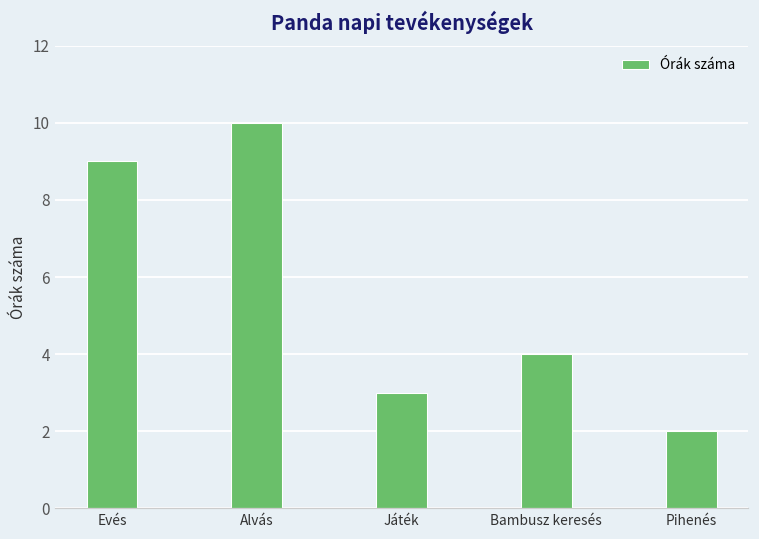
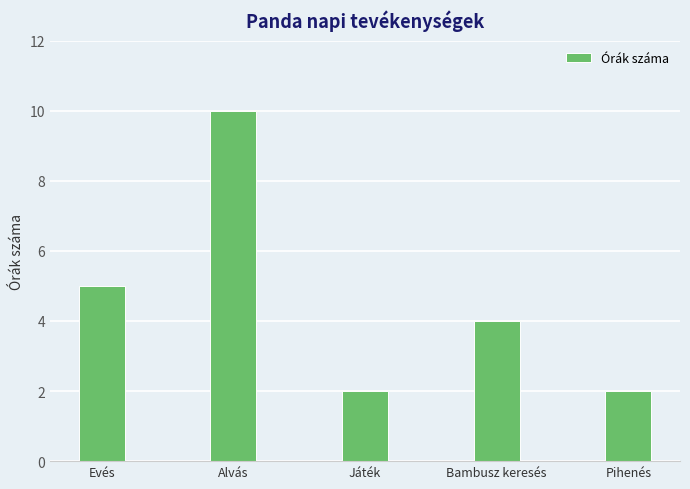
Evés: 9 -> 5
Játék: 3 -> 2
